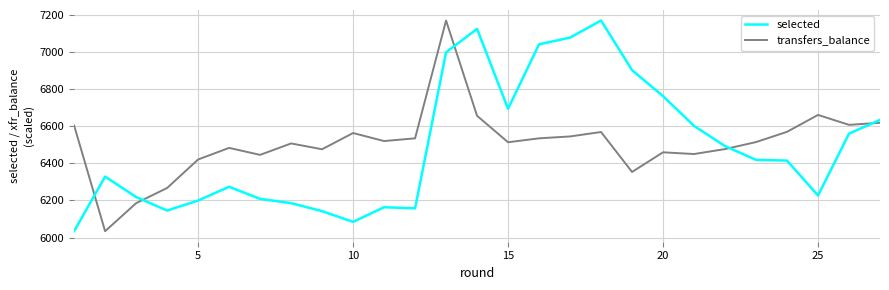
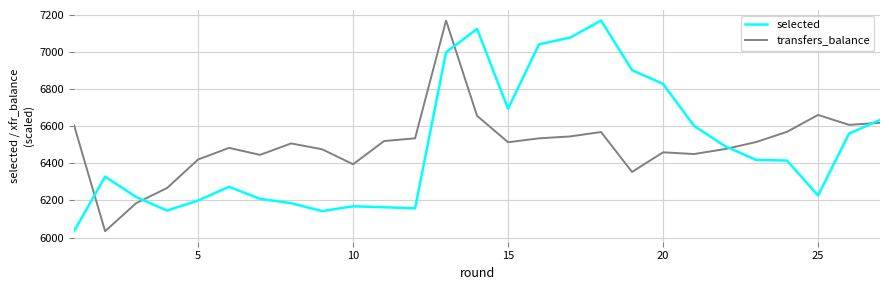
selected, 10: 6080 -> 6170
transfers_balance, 10: 6560 -> 6390
selected, 20: 6760 -> 6830
